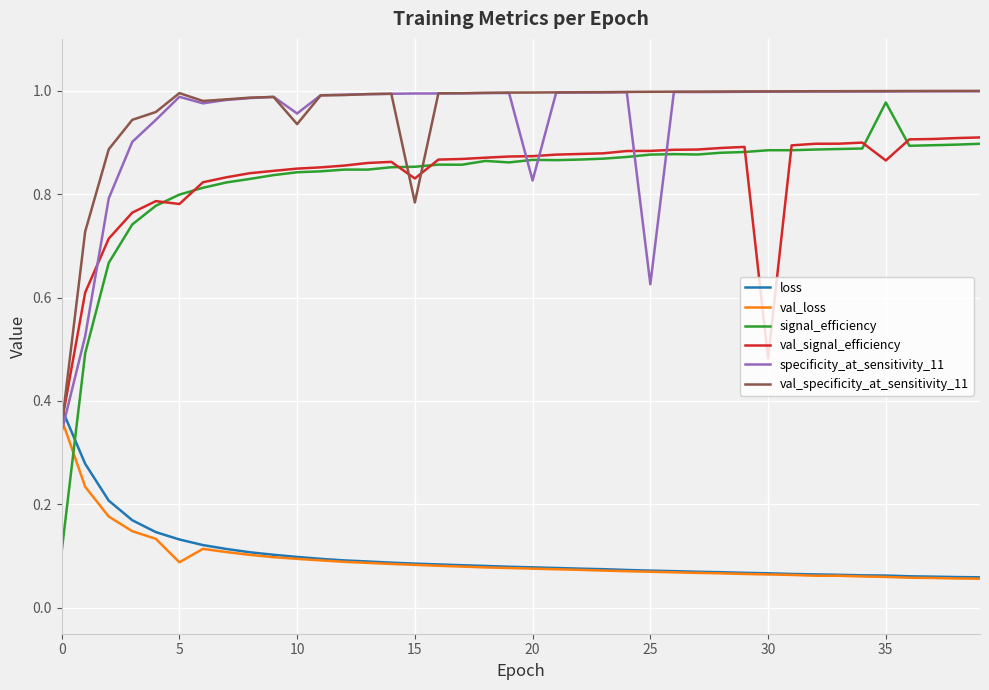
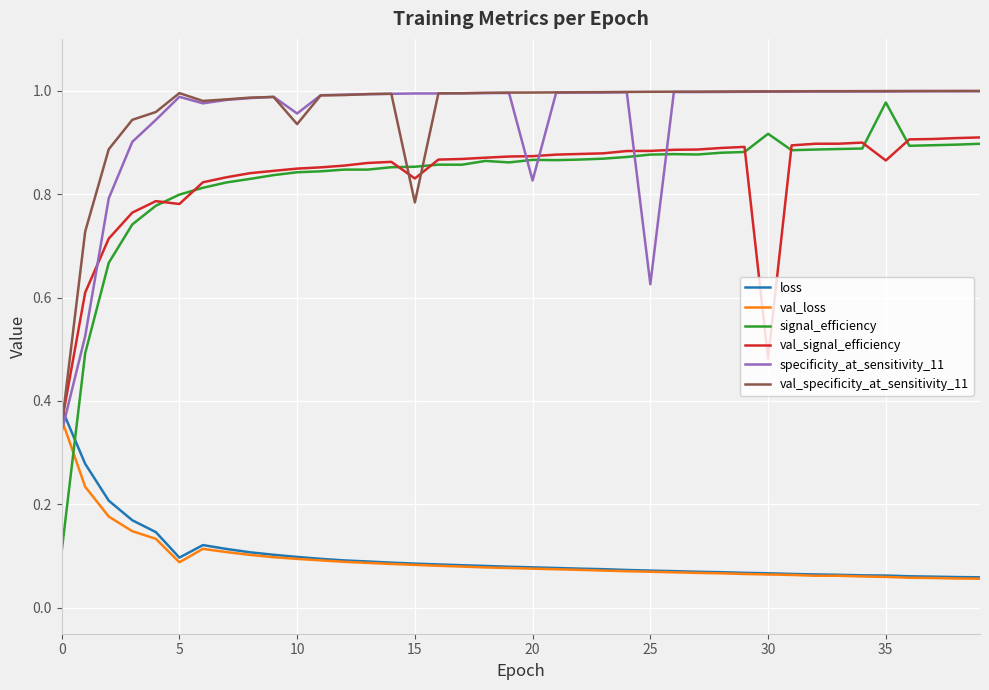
loss, 5: 0.13 -> 0.10
signal_efficiency, 30: 0.88 -> 0.92
